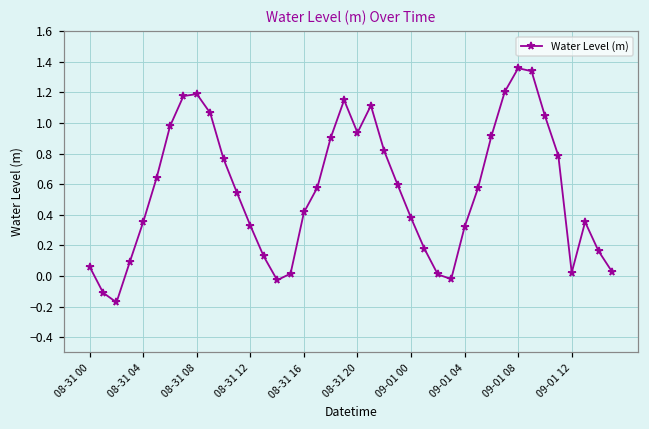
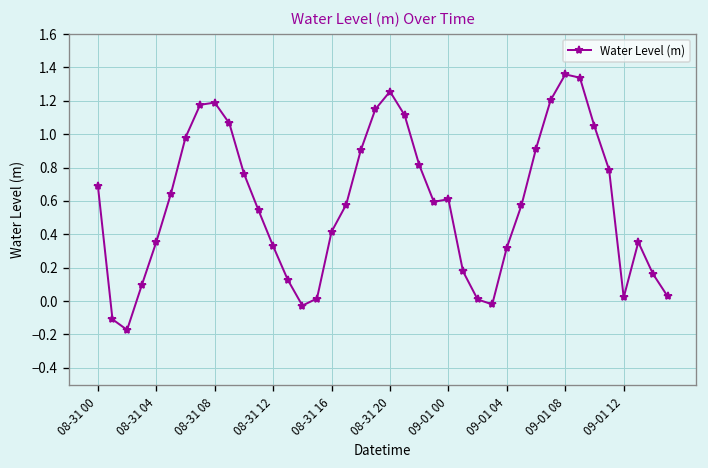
08-31 00: 0.06 -> 0.69
08-31 20: 0.94 -> 1.26
09-01 00: 0.38 -> 0.61
